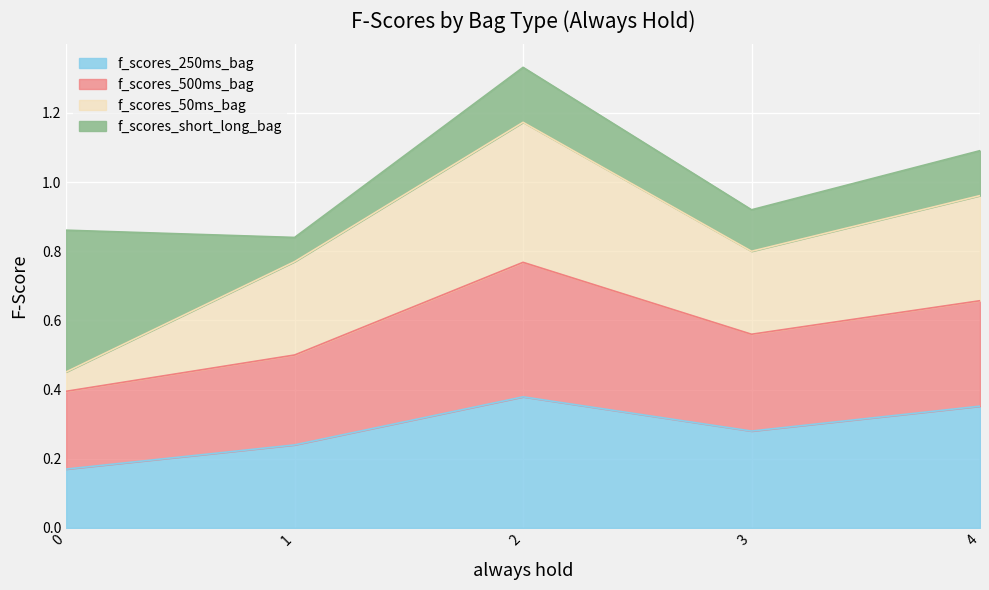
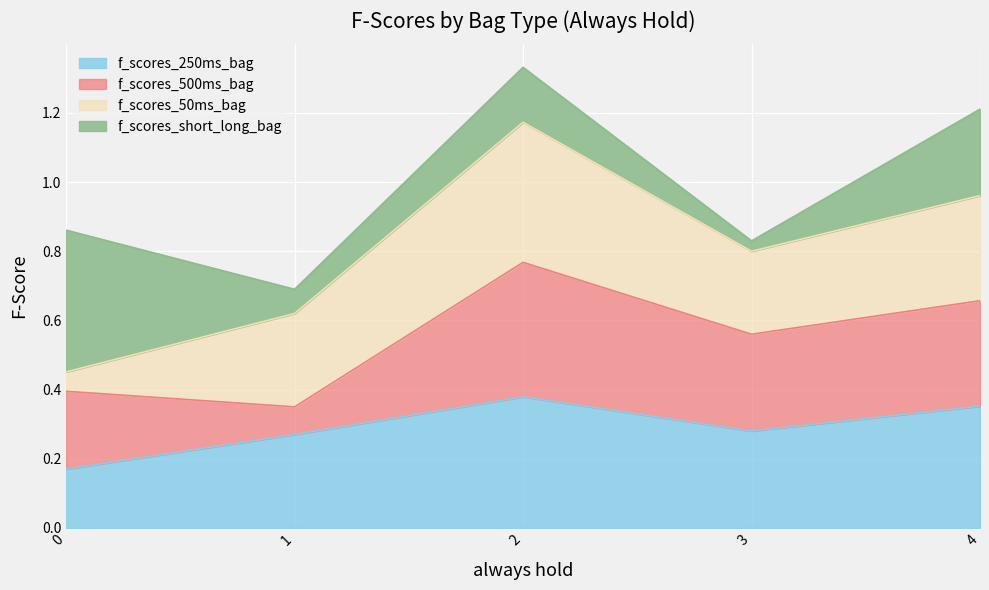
f_scores_250ms_bag, 1: 0.24 -> 0.27
f_scores_500ms_bag, 1: 0.26 -> 0.08
f_scores_short_long_bag, 3: 0.12 -> 0.03
f_scores_short_long_bag, 4: 0.13 -> 0.25
